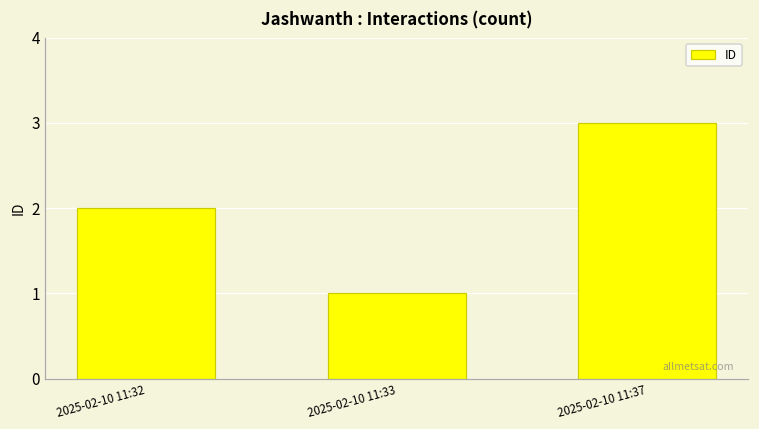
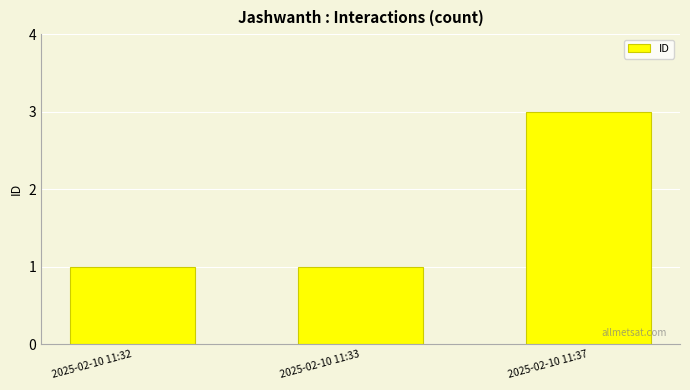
2025-02-10 11:32: 2 -> 1
